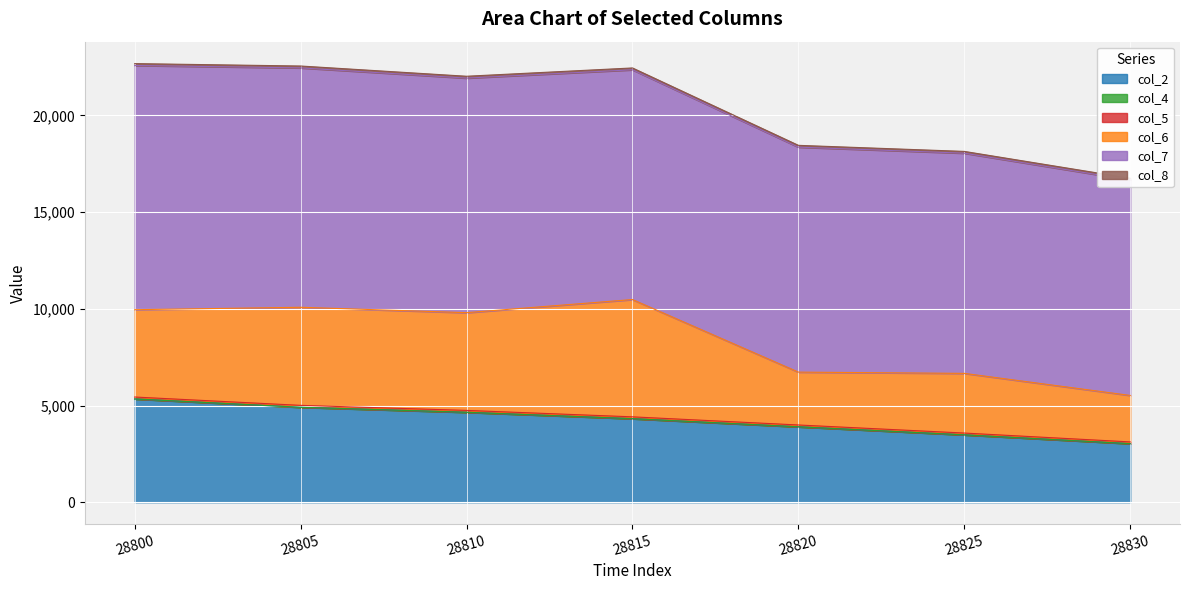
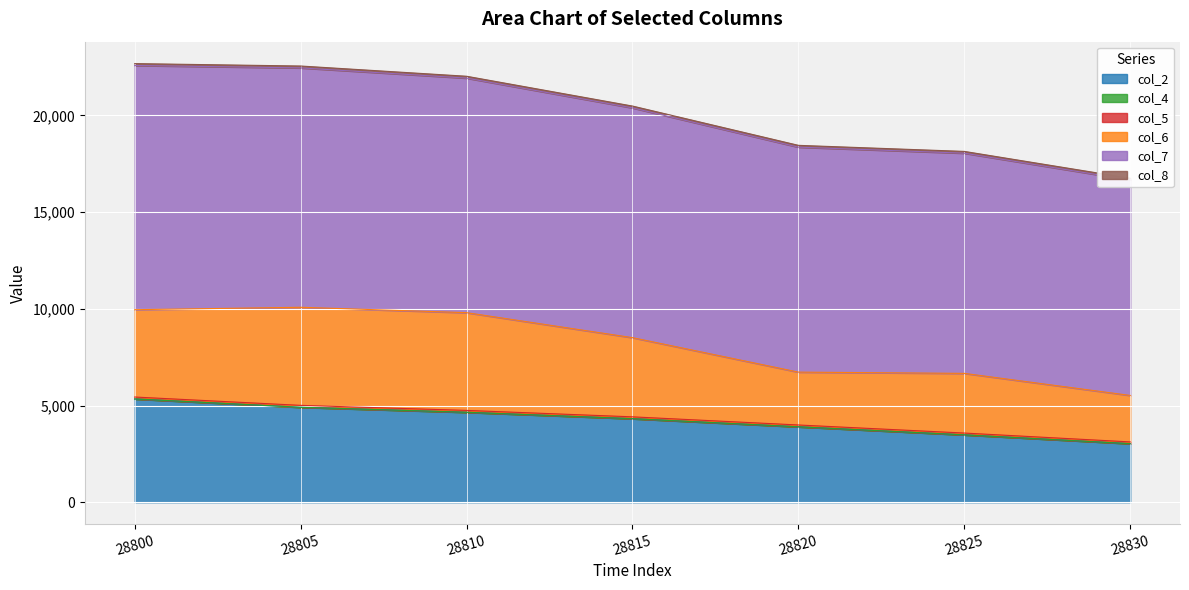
col_6, 28815: 6,100 -> 4,100
